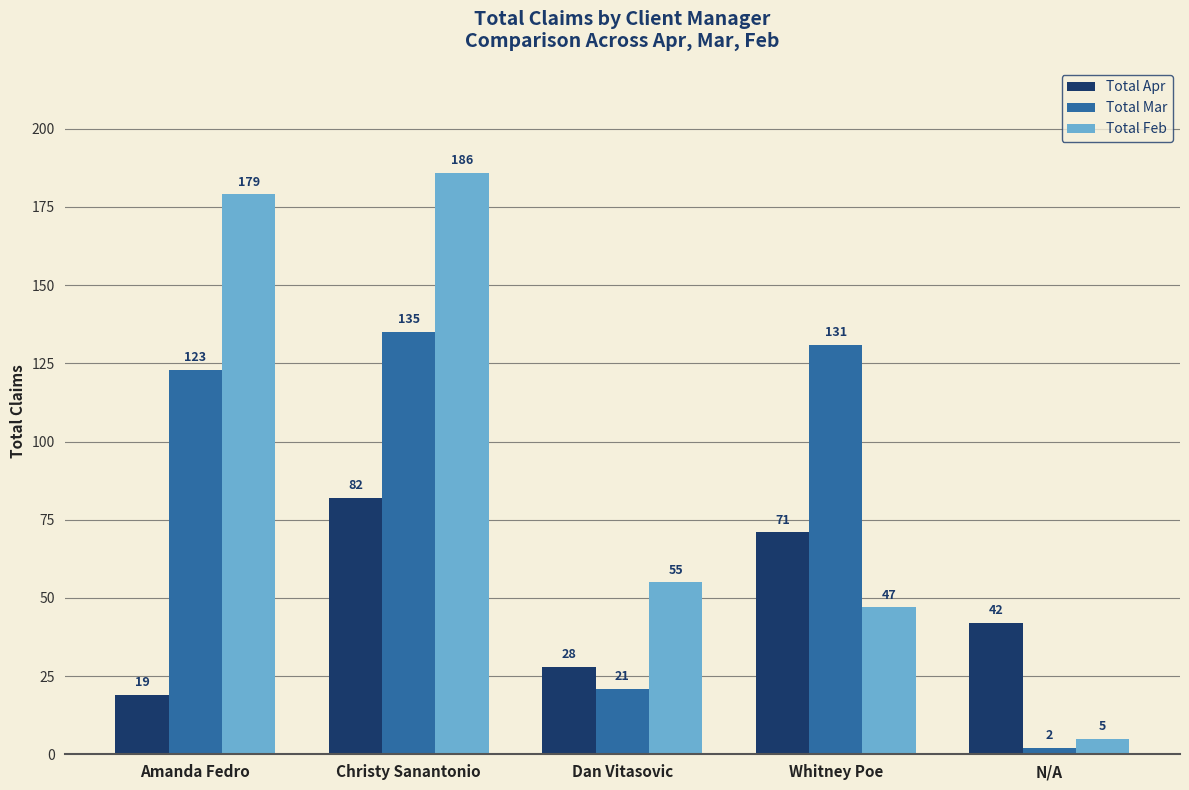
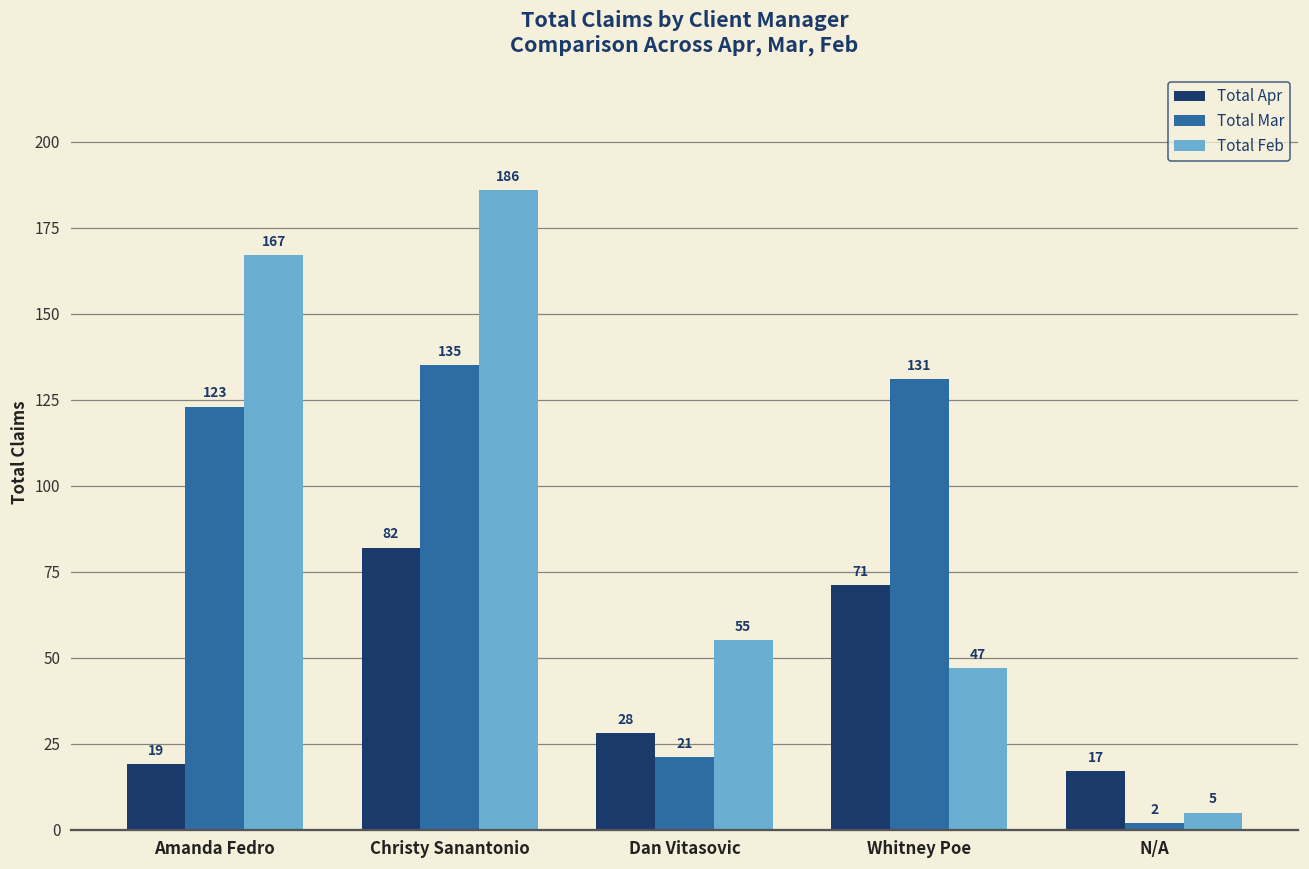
Total Feb, Amanda Fedro: 179 -> 167
Total Apr, N/A: 42 -> 17
